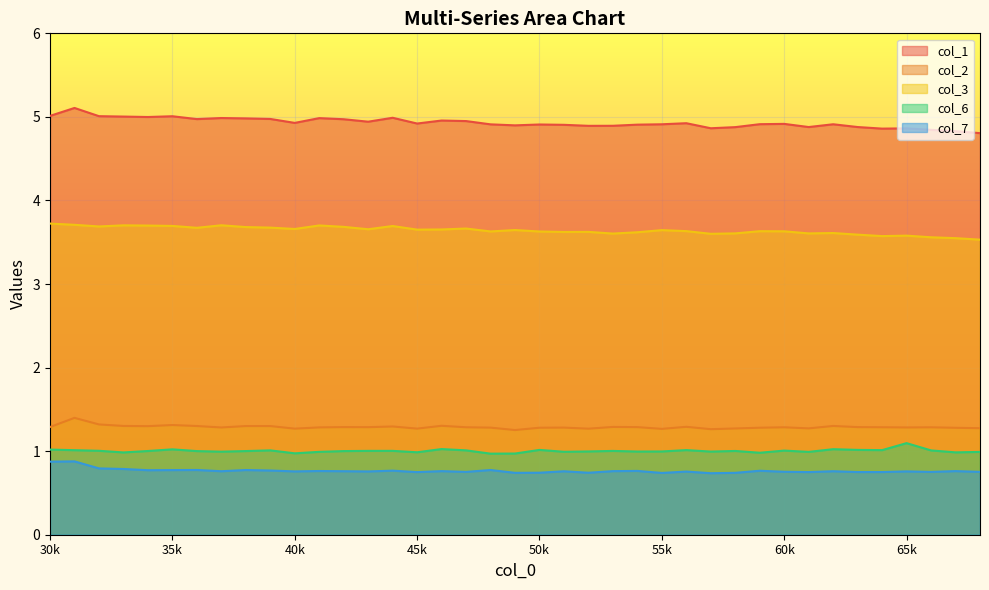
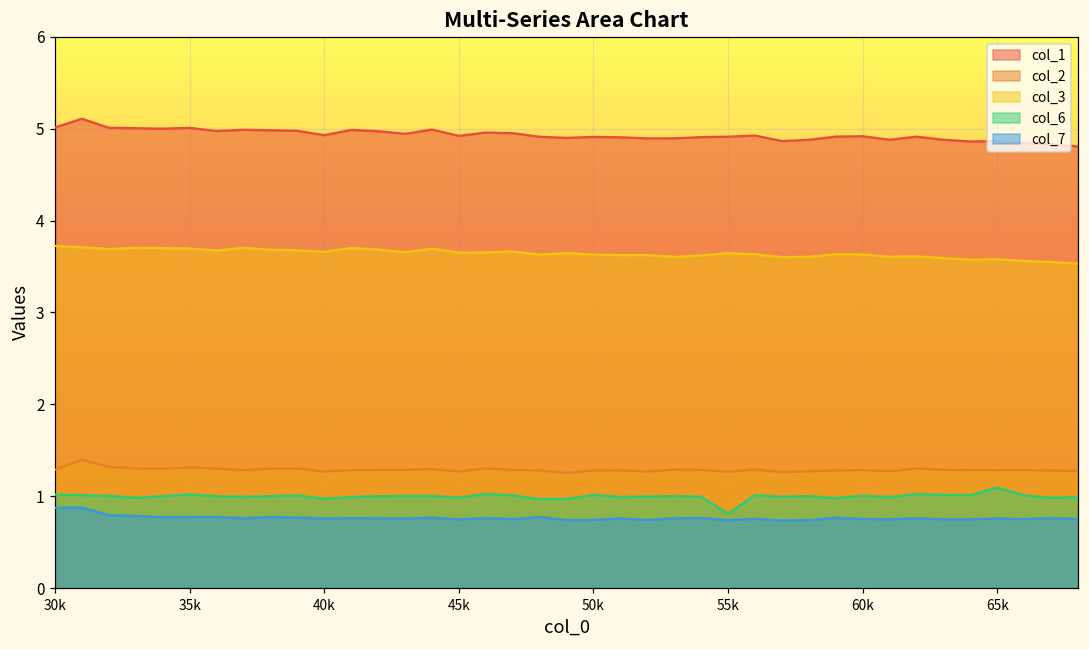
col_6, 55k: 1.0 -> 0.8
